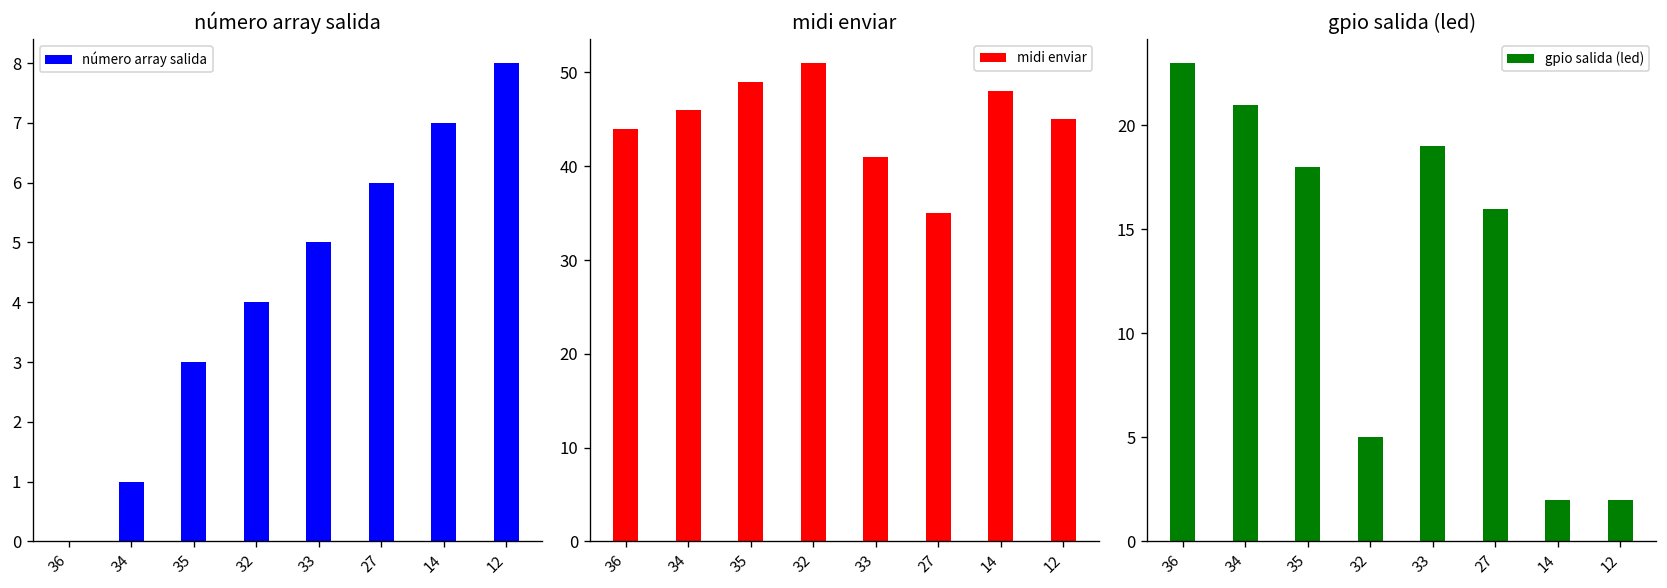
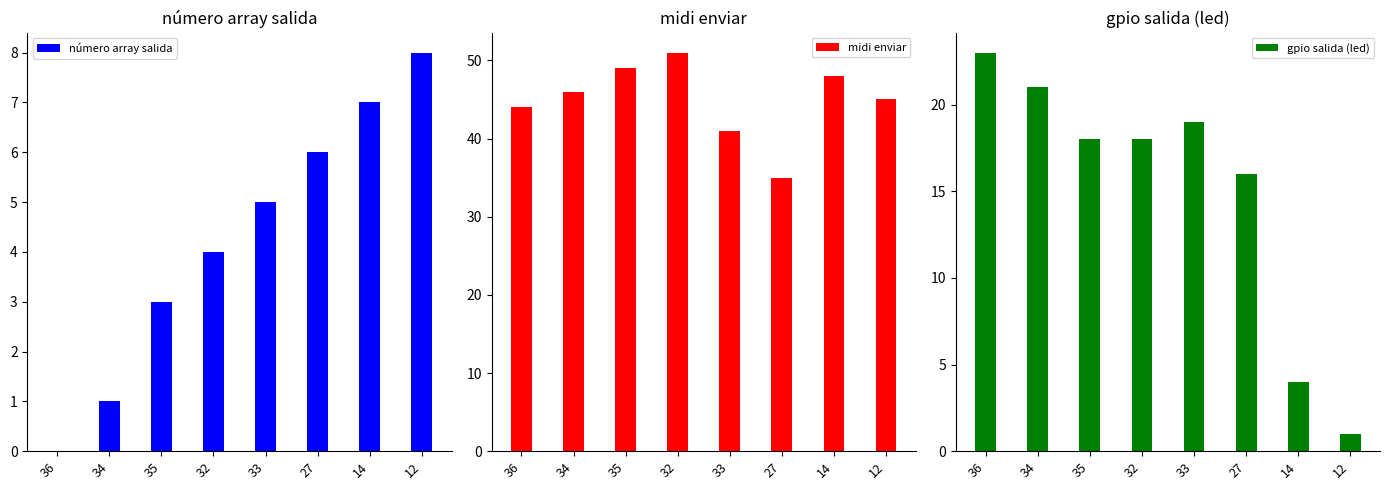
gpio salida (led), 32: 5 -> 18
gpio salida (led), 14: 2 -> 4
gpio salida (led), 12: 2 -> 1
